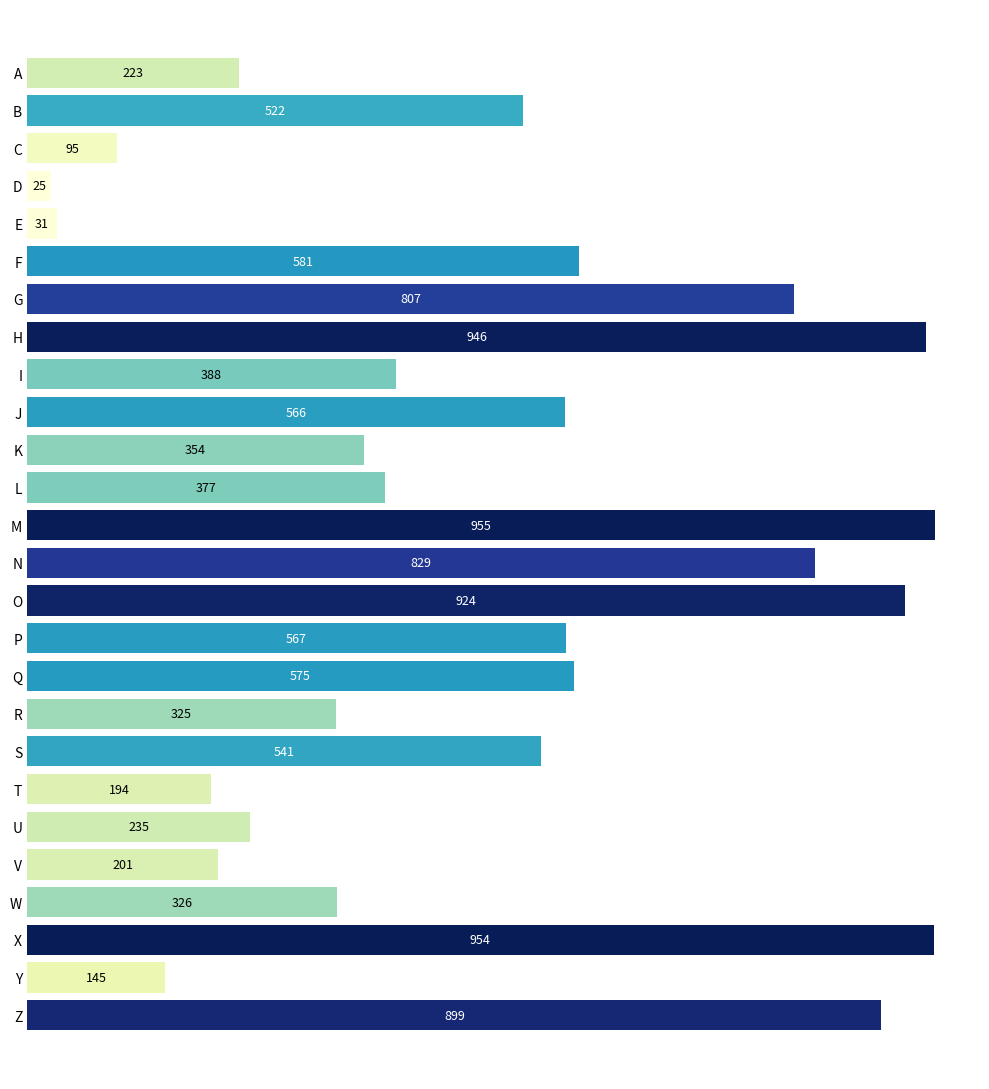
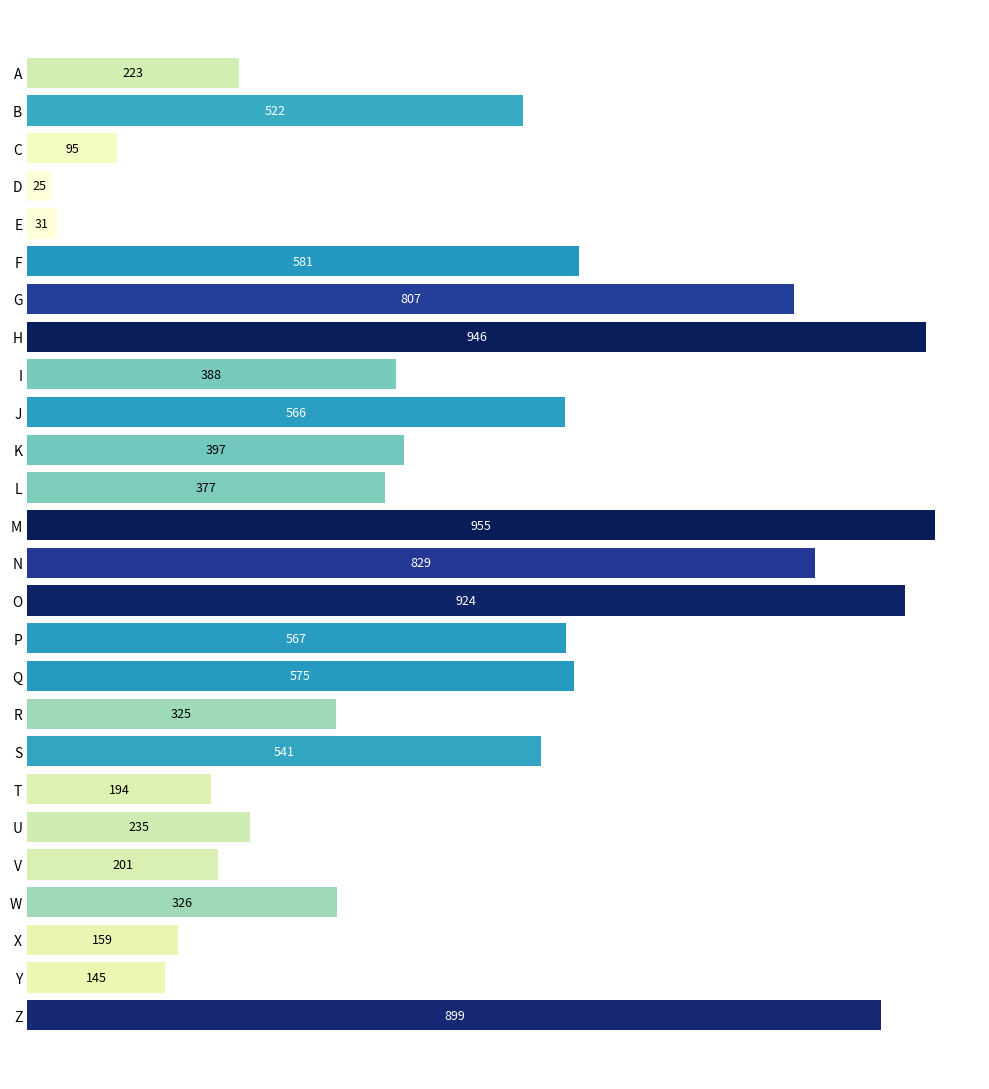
K: 354 -> 397
X: 954 -> 159
